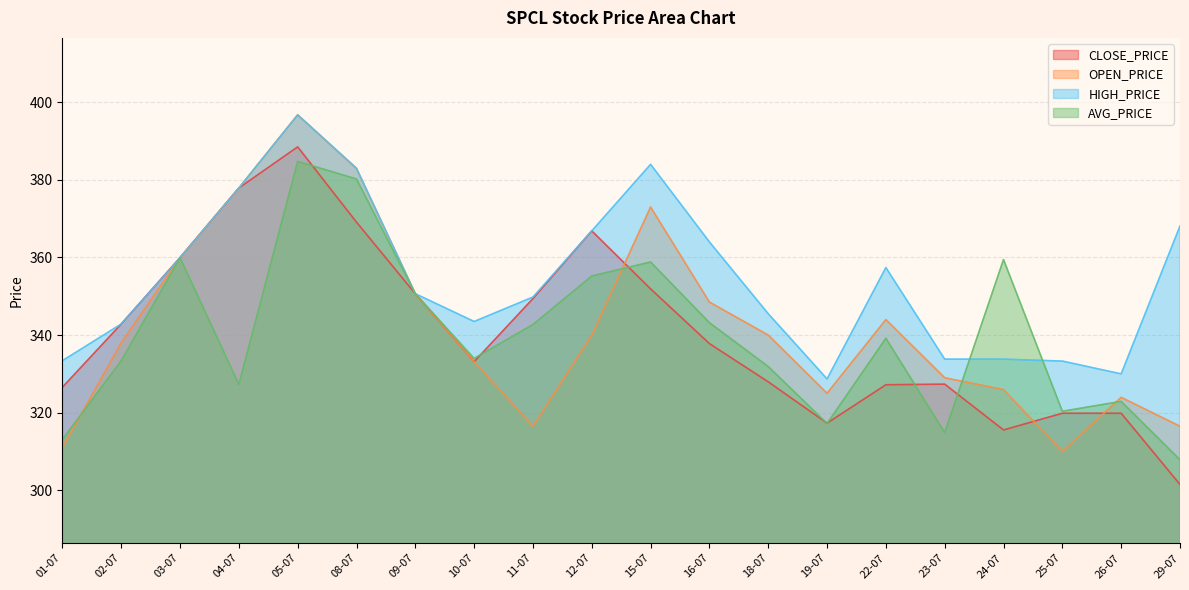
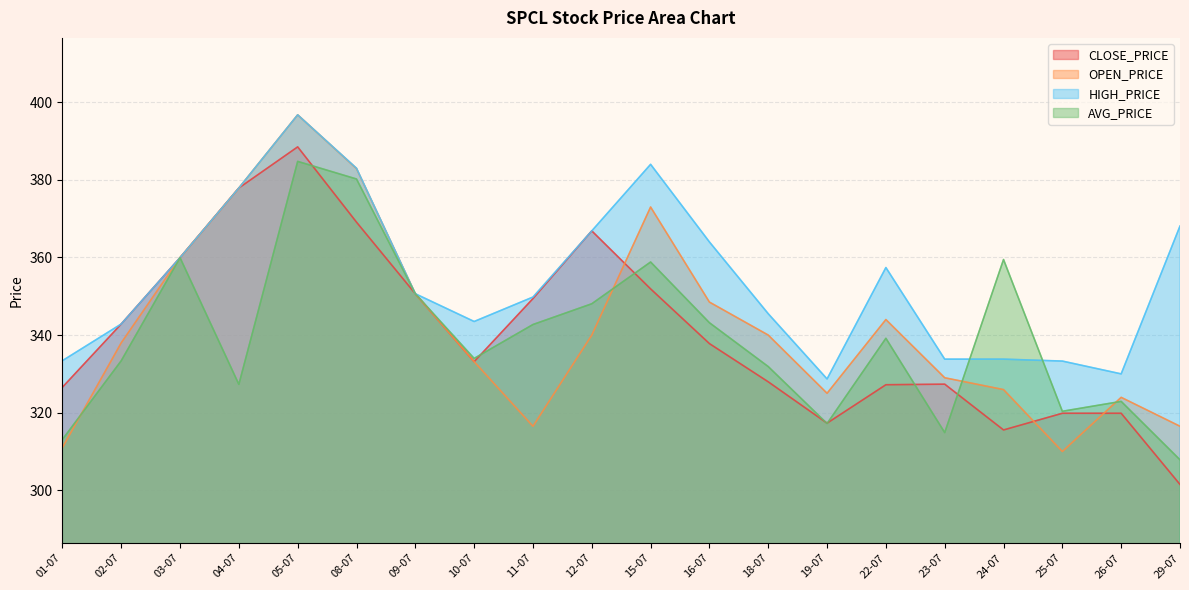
AVG_PRICE, 12-07: 355 -> 348
